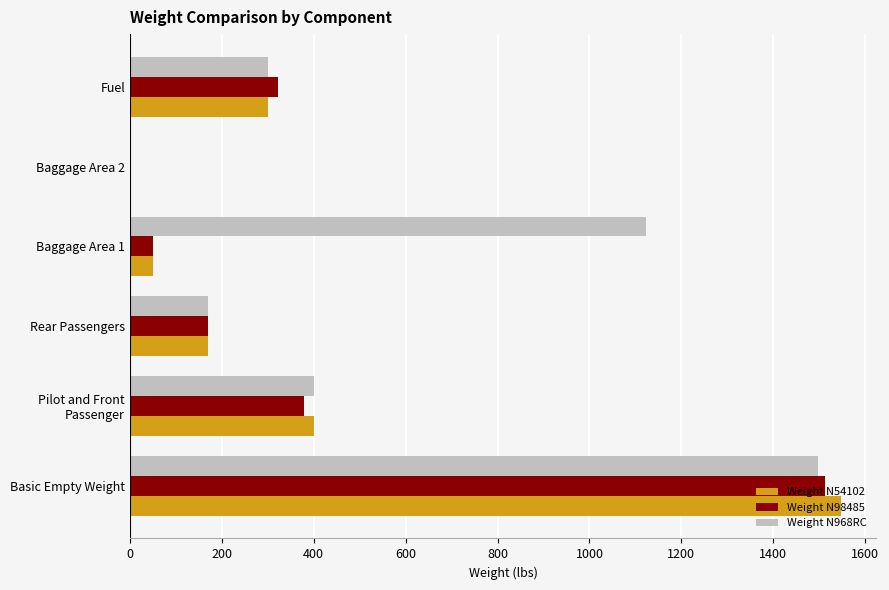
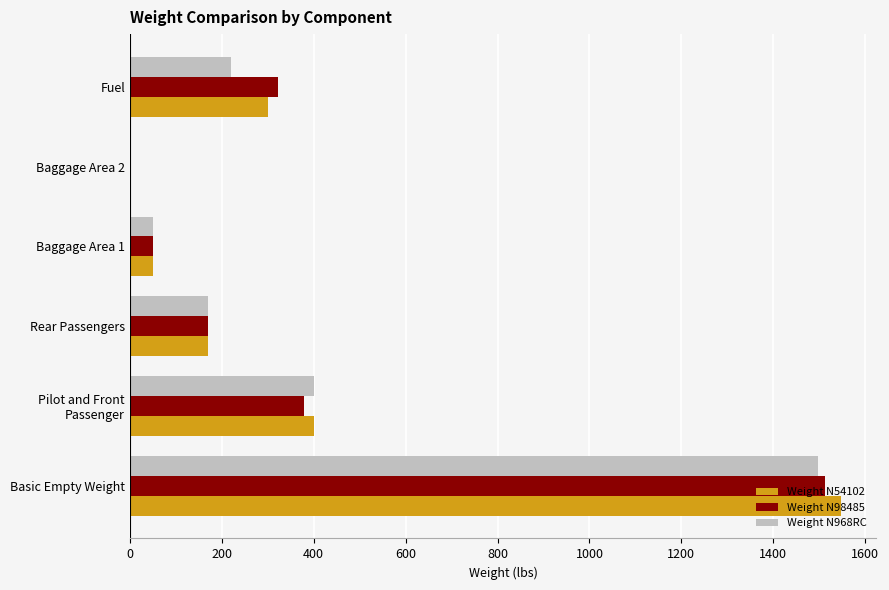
Weight N968RC, Fuel: 300 -> 220
Weight N968RC, Baggage Area 1: 1120 -> 50
